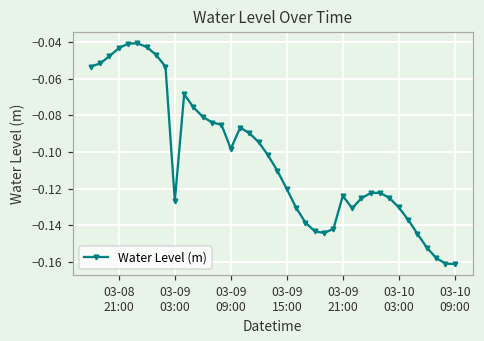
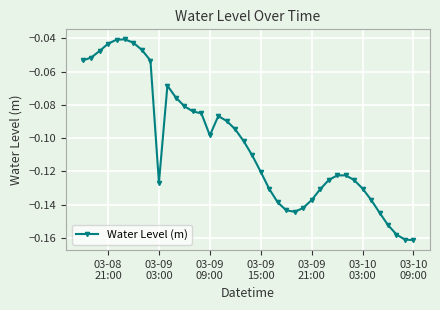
03-09 21:00: -0.124 -> -0.137
